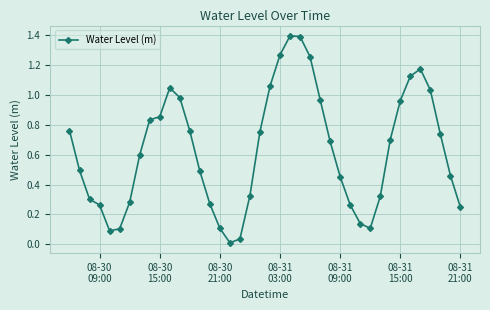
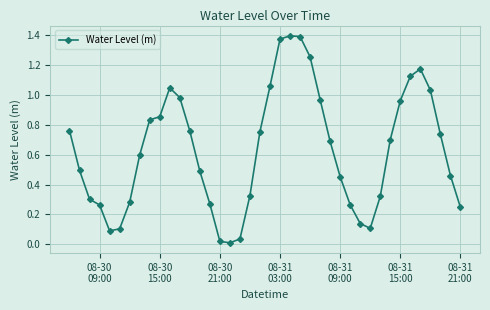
08-30 21:00: 0.11 -> 0.02
08-31 03:00: 1.27 -> 1.37
